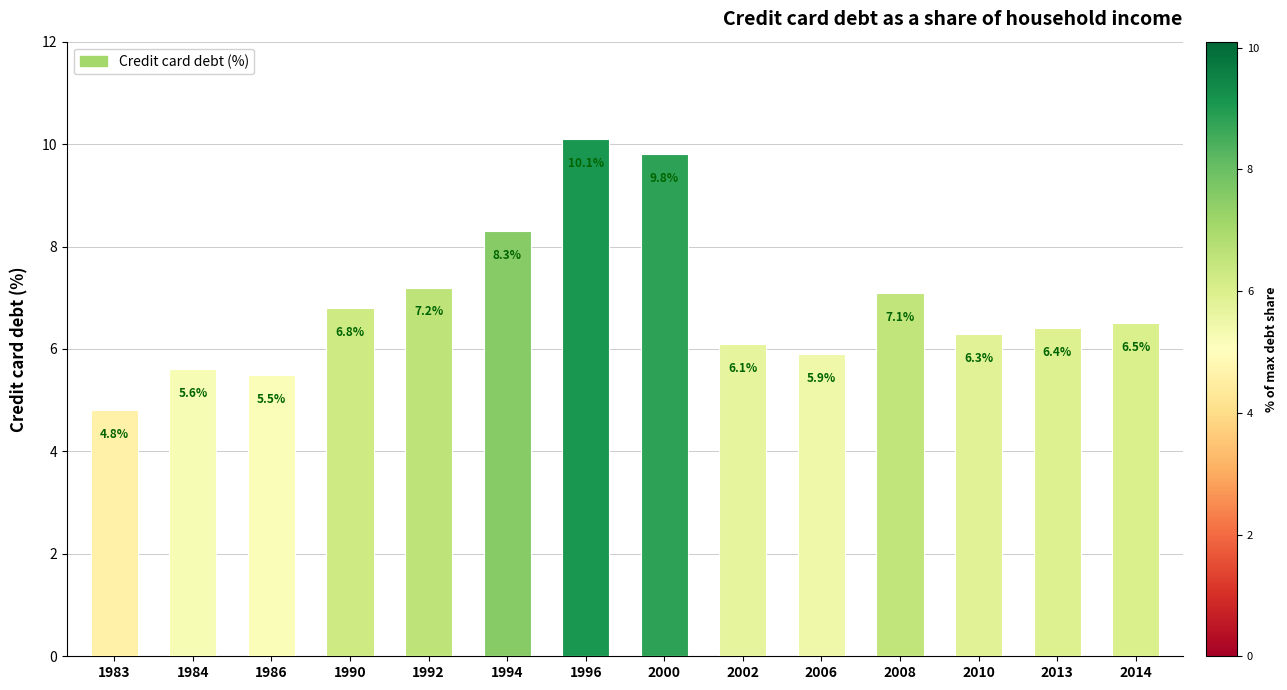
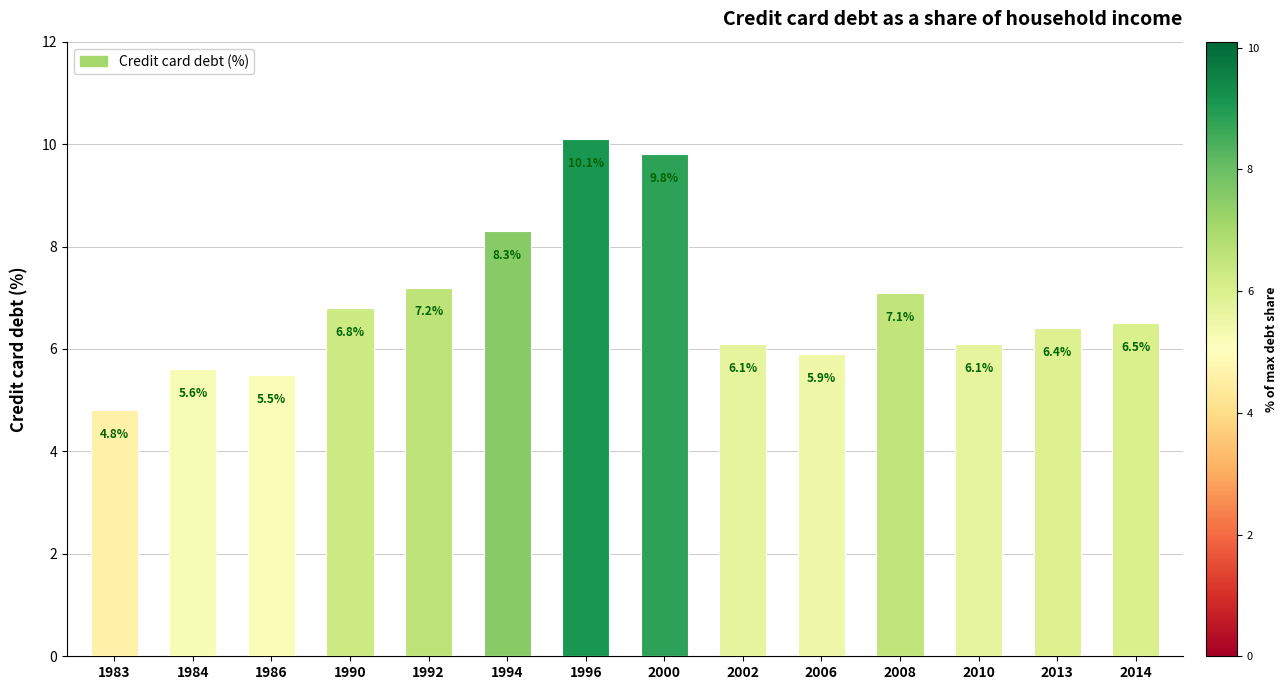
2010: 6.3% -> 6.1%
